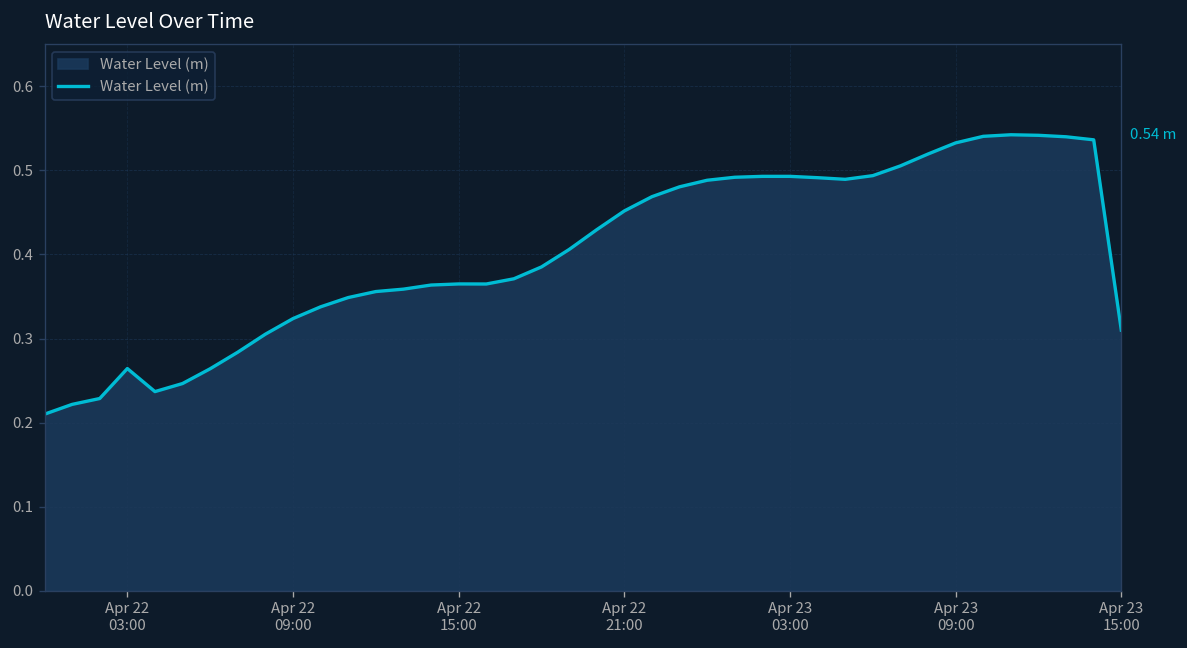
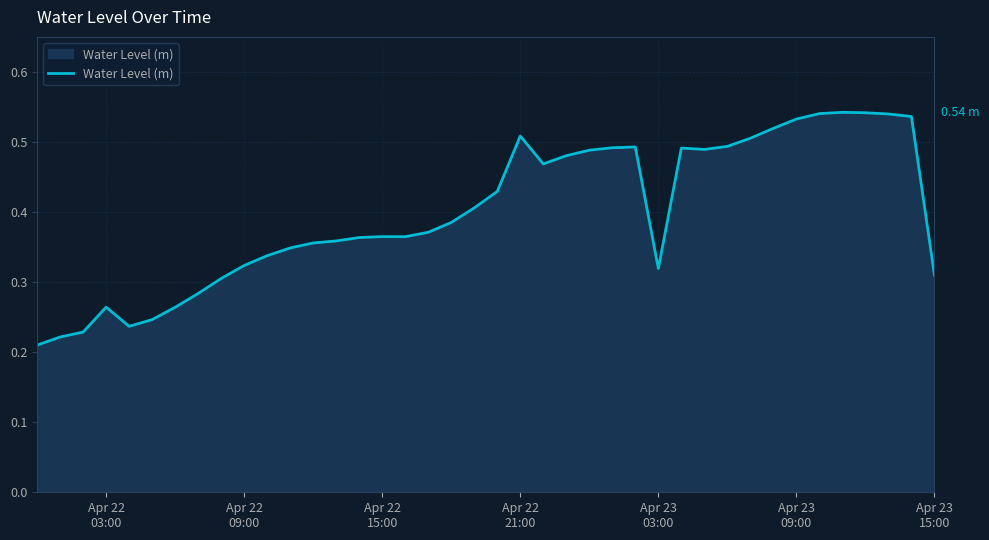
Apr 22 21:00: 0.45 -> 0.51
Apr 23 03:00: 0.49 -> 0.32
